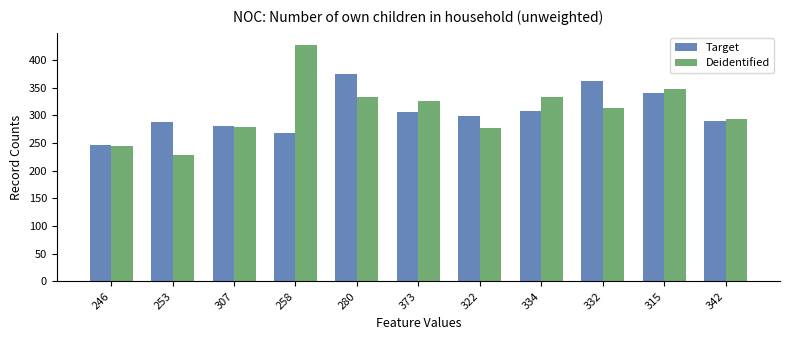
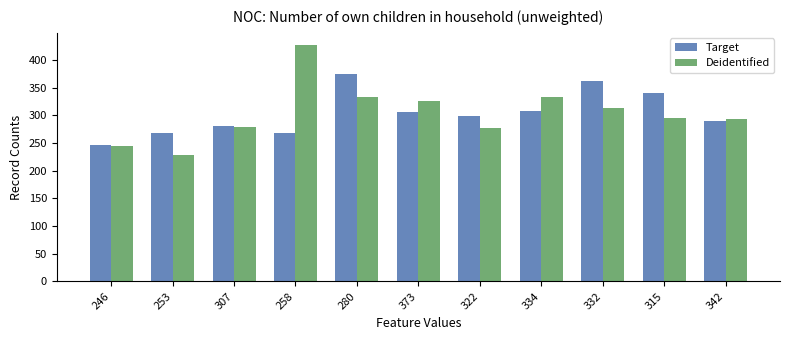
Target, 253: 290 -> 270
Deidentified, 315: 350 -> 300
